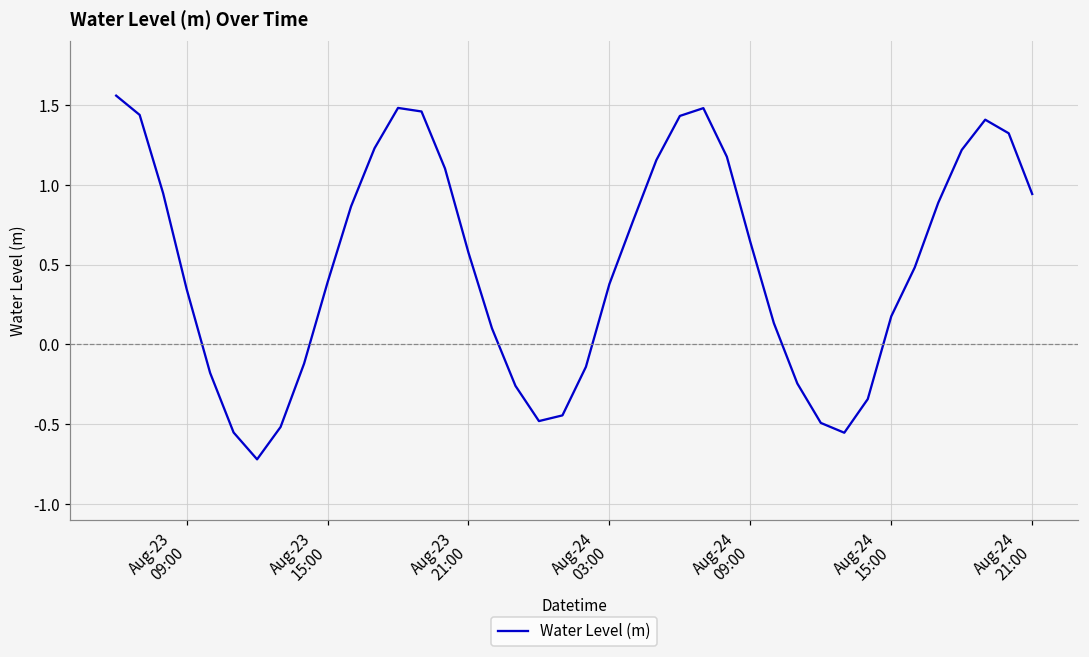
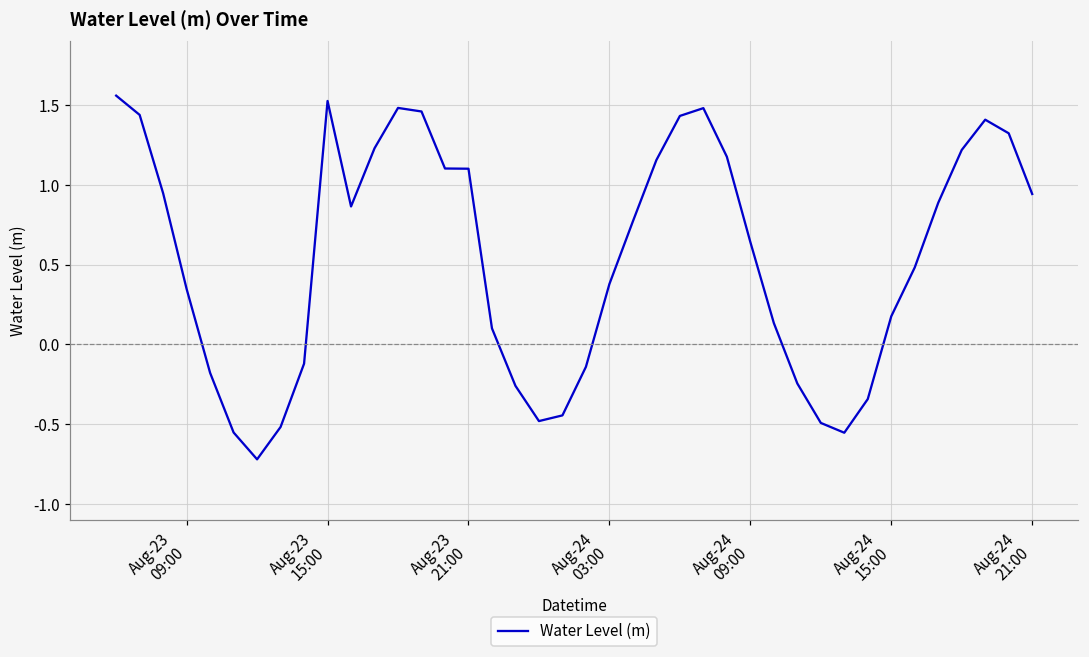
Aug-23 15:00: 0.39 -> 1.53
Aug-23 21:00: 0.58 -> 1.10
